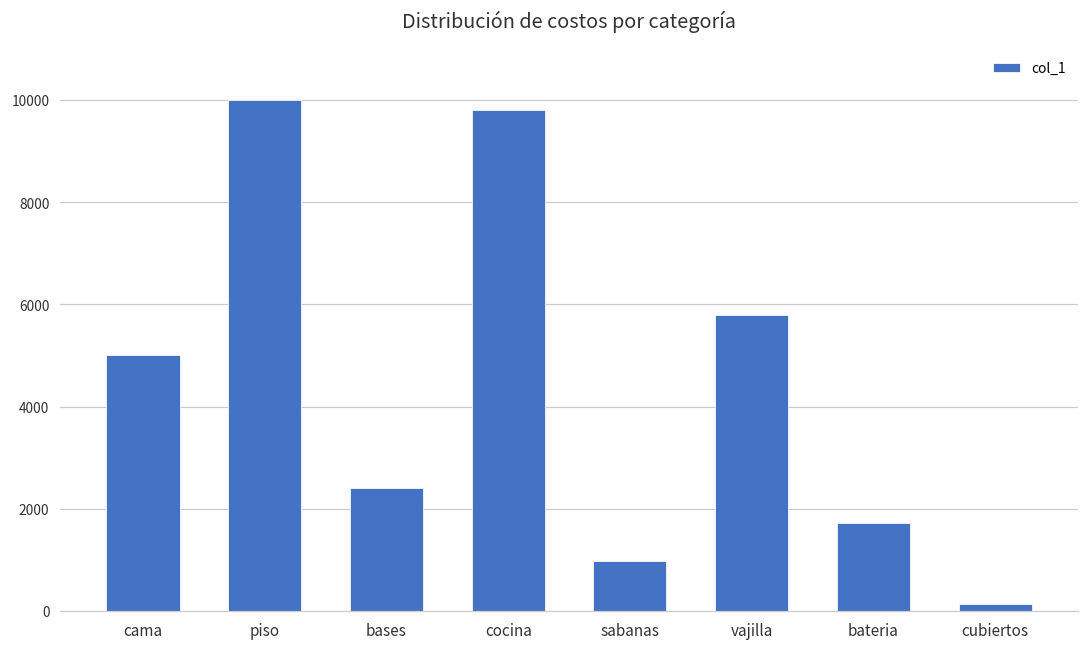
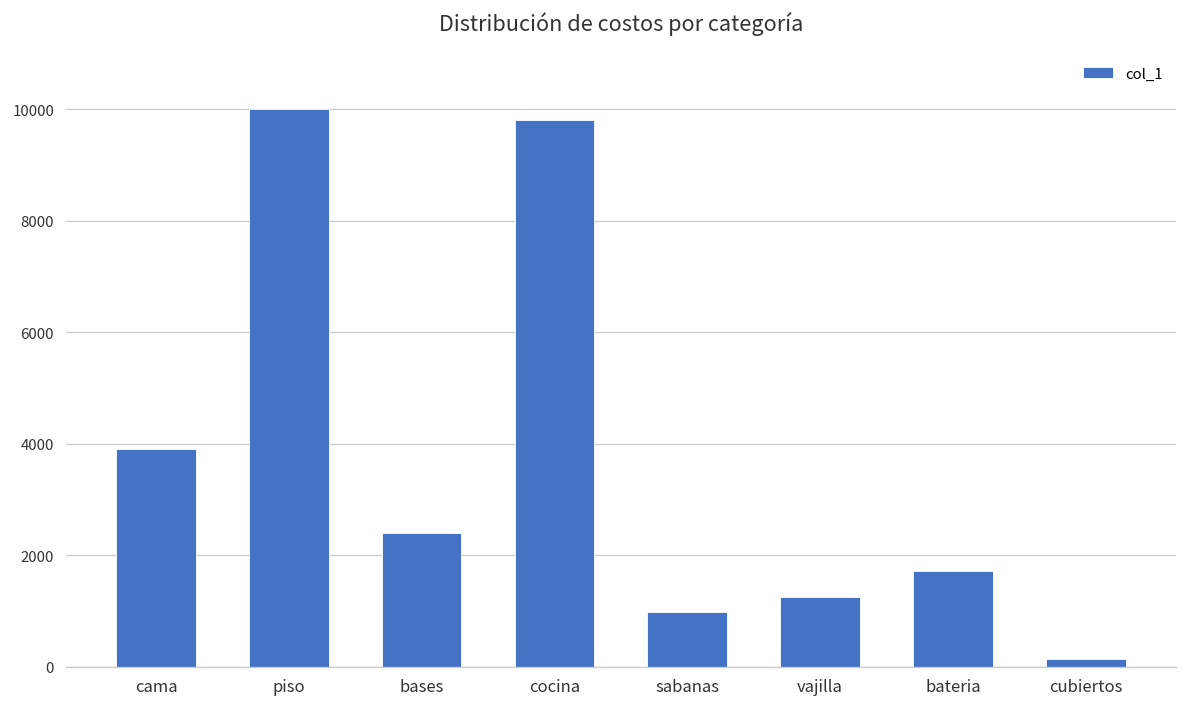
cama: 5000 -> 3900
vajilla: 5800 -> 1200
